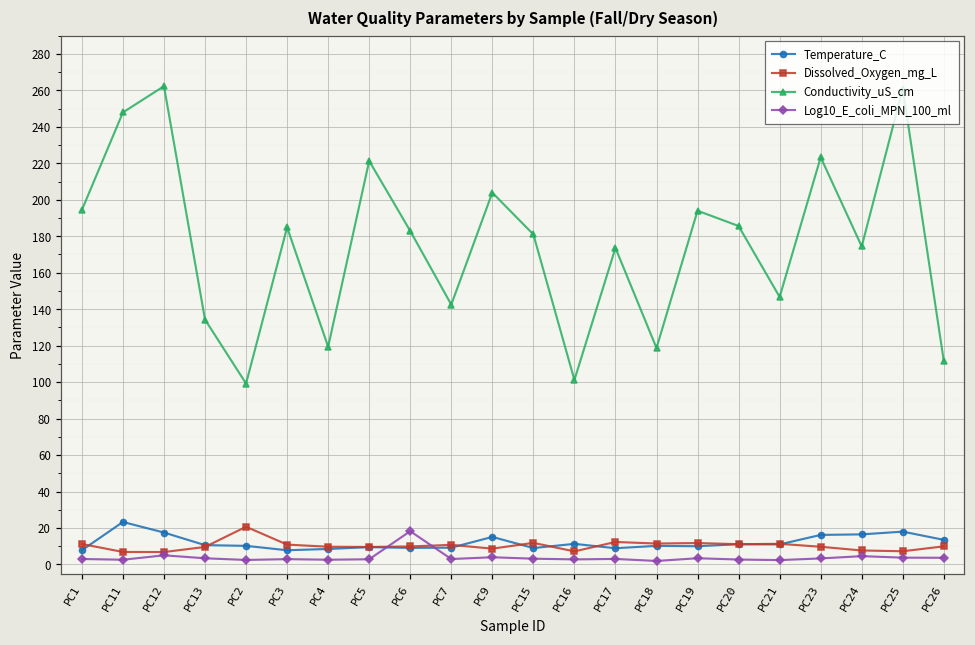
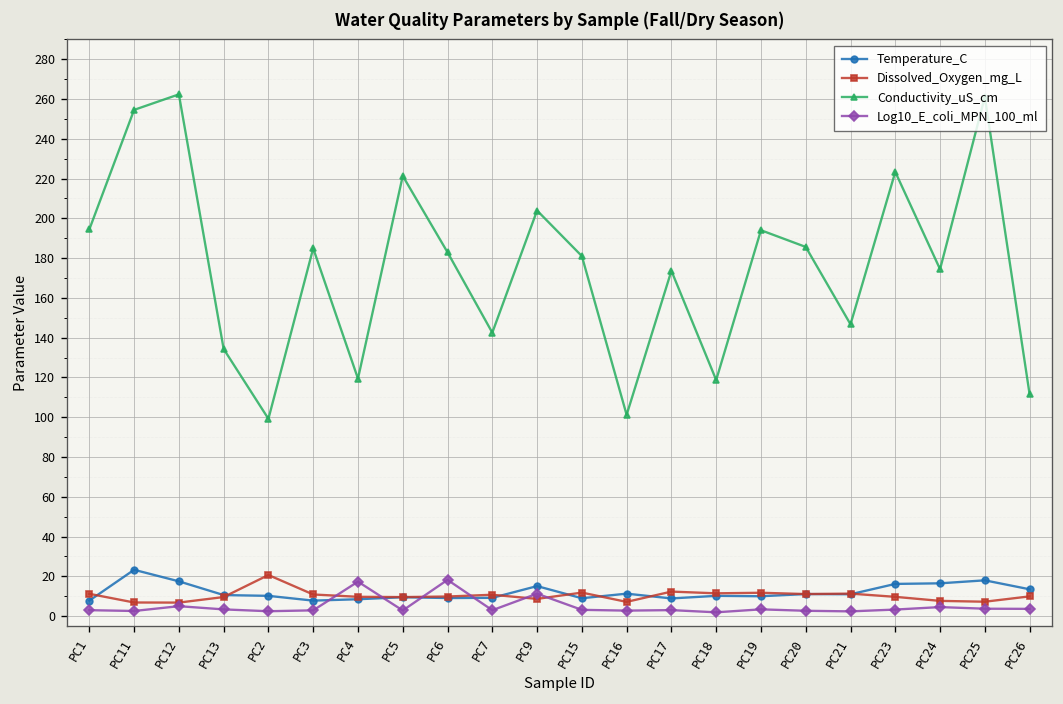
Conductivity_uS_cm, PC11: 248 -> 255
Log10_E_coli_MPN_100_ml, PC4: 3 -> 17
Log10_E_coli_MPN_100_ml, PC9: 4 -> 11
